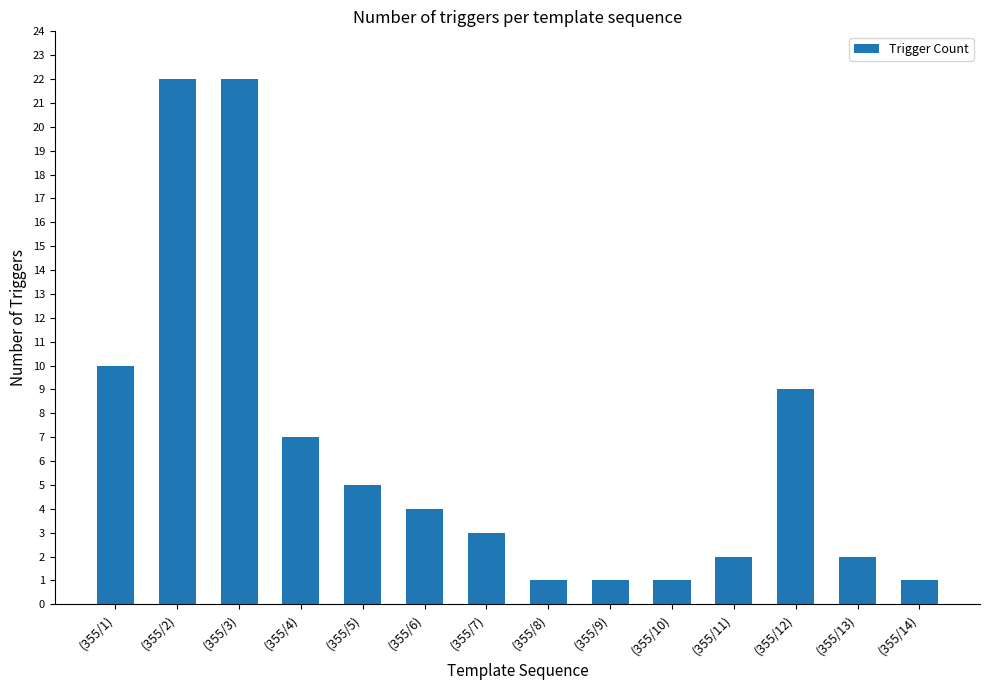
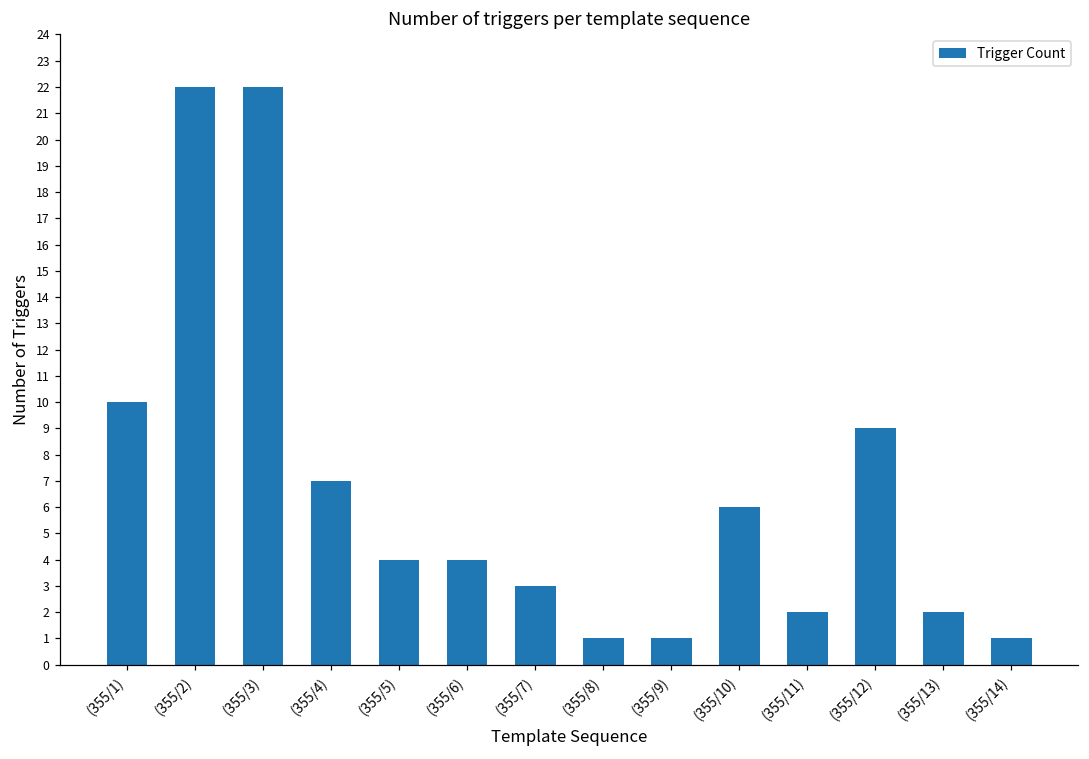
(355/5): 5 -> 4
(355/10): 1 -> 6
